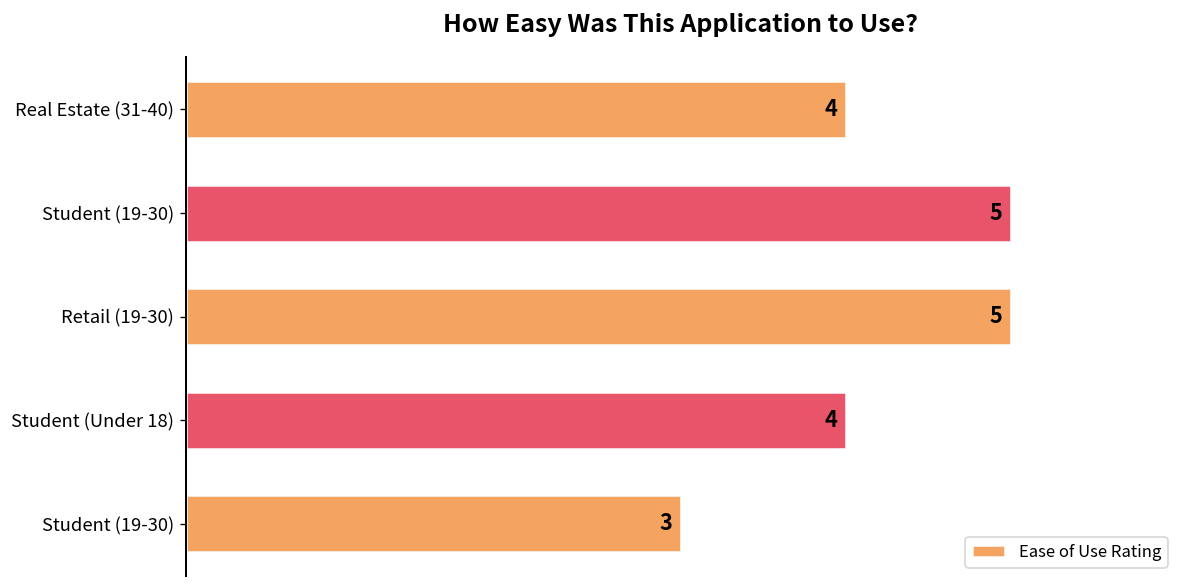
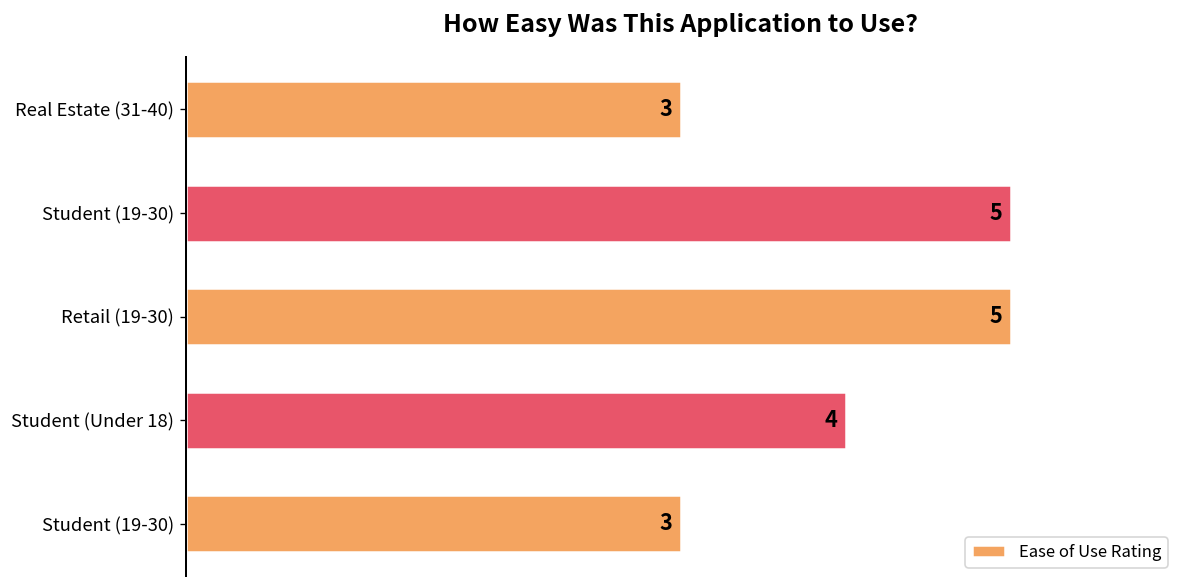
Real Estate (31-40): 4 -> 3
